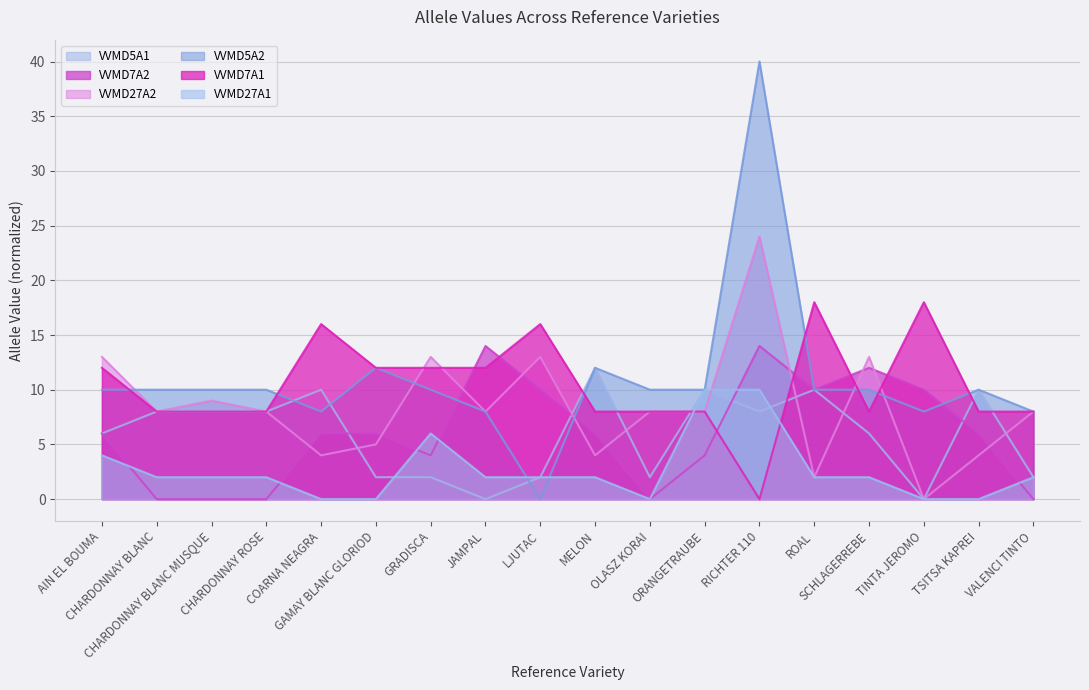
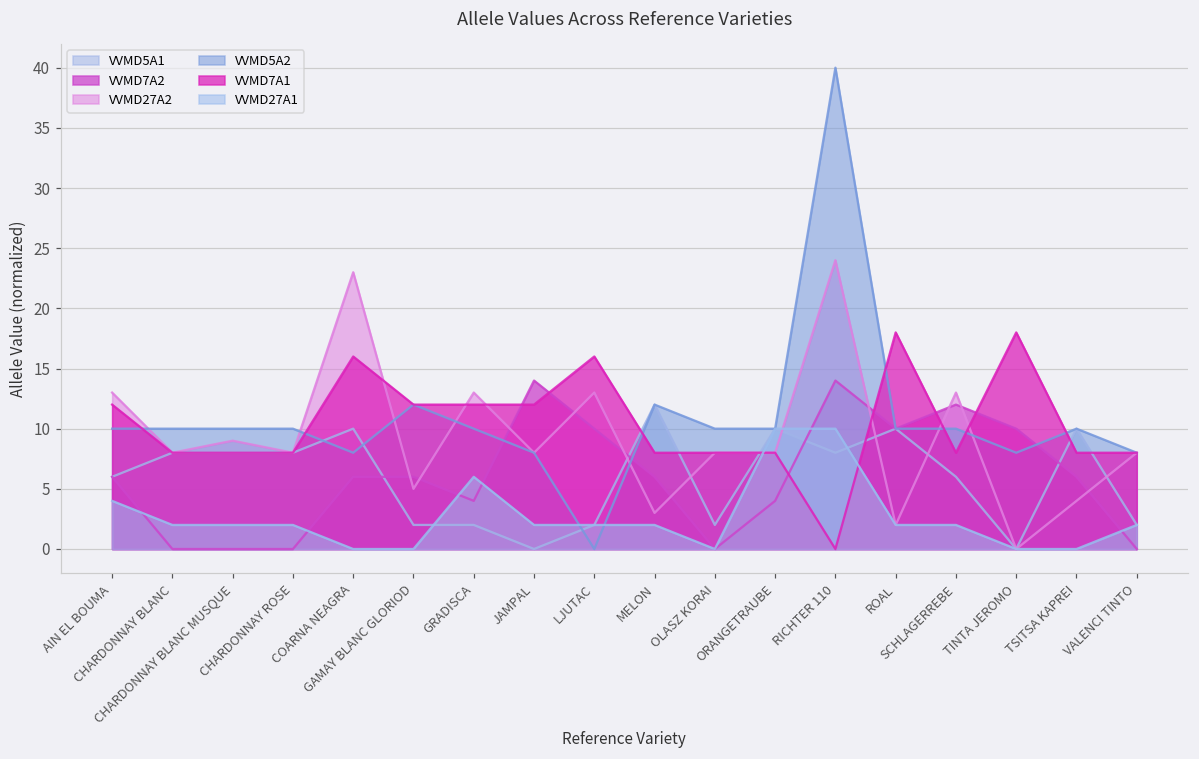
VVMD27A2, COARNA NEAGRA: 4.0 -> 23.0
VVMD27A2, MELON: 4.0 -> 3.0
